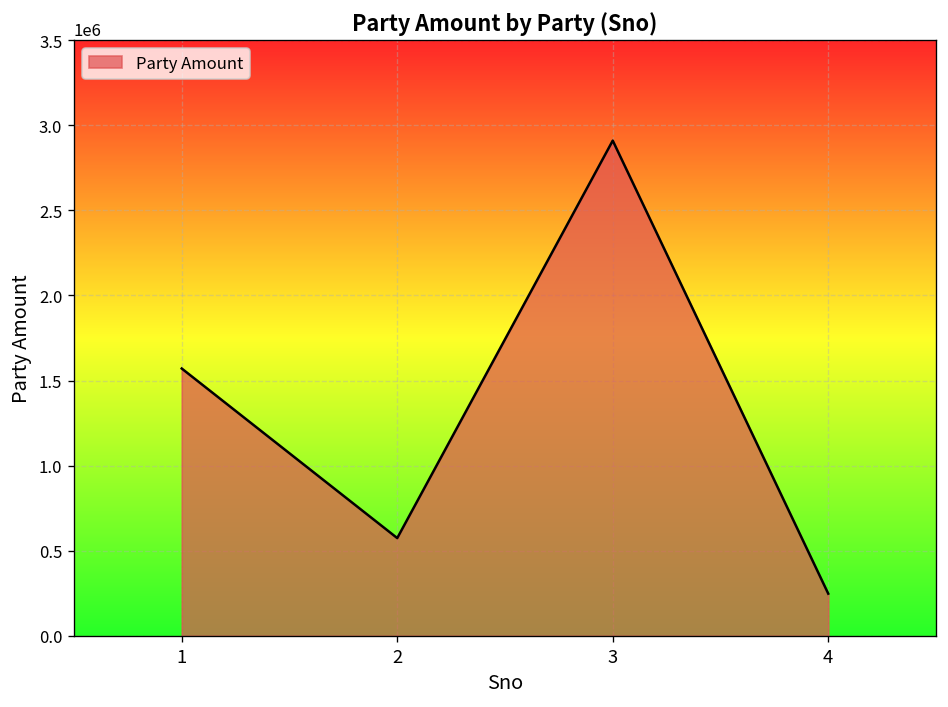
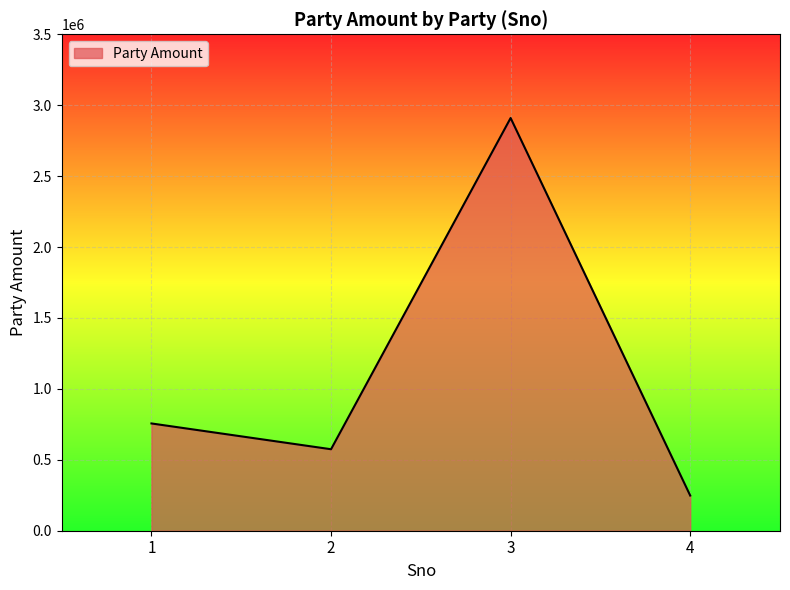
1: 1570000 -> 760000
